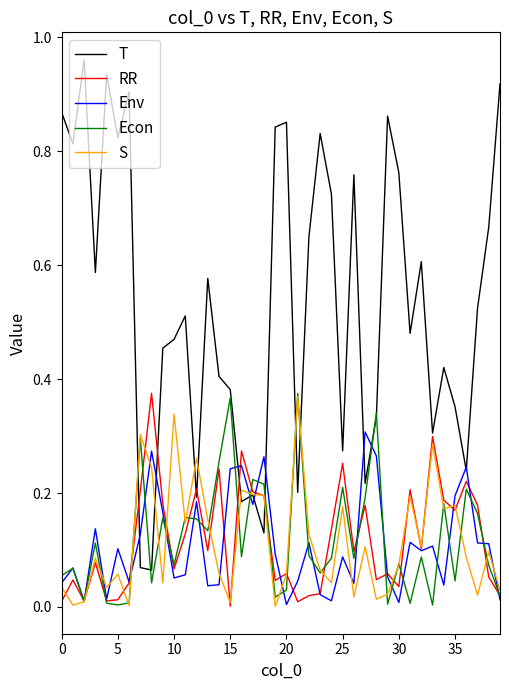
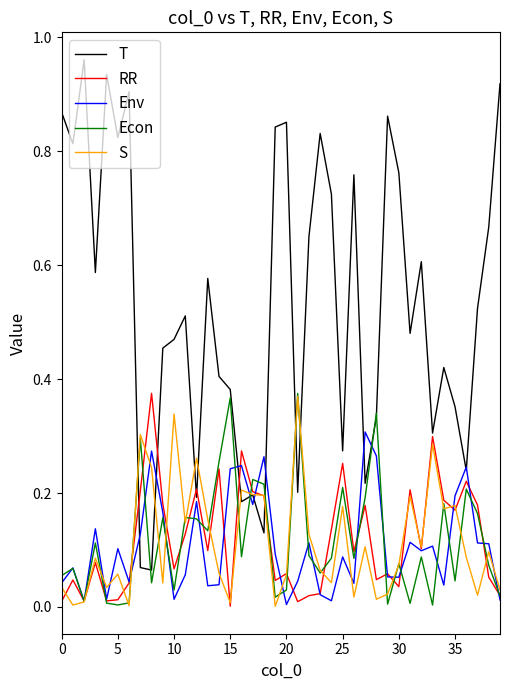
Env, 10: 0.05 -> 0.01
Econ, 10: 0.07 -> 0.03
Env, 30: 0.01 -> 0.05
